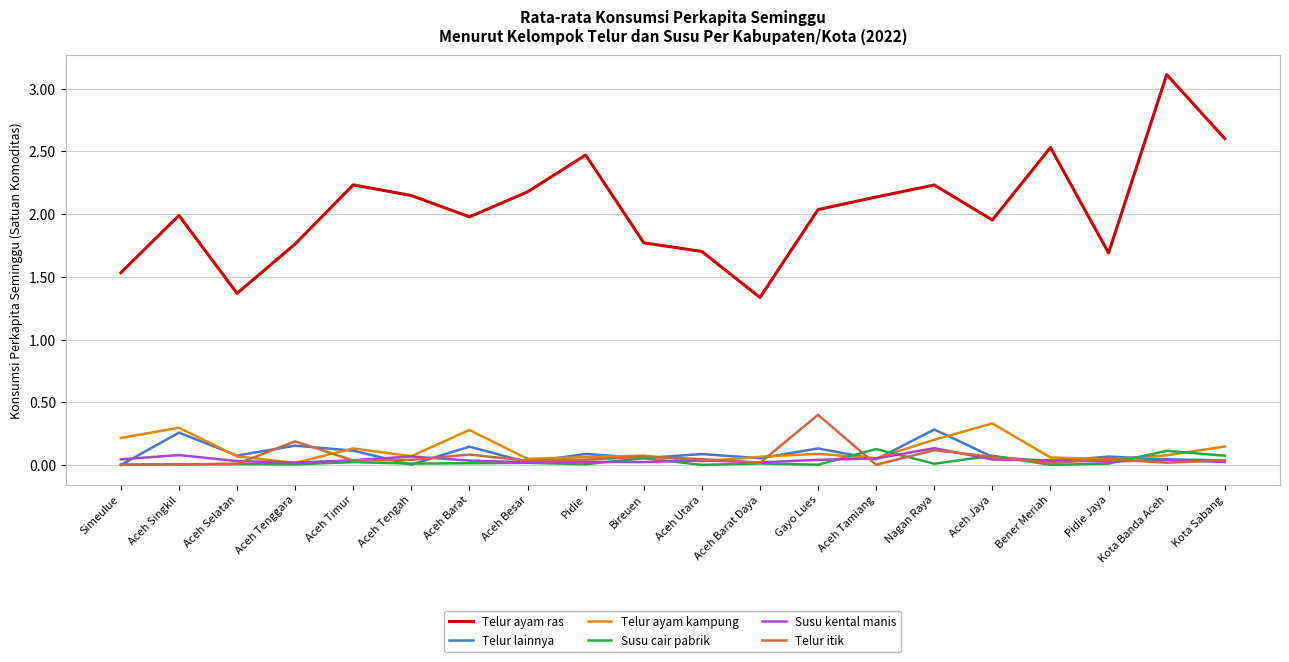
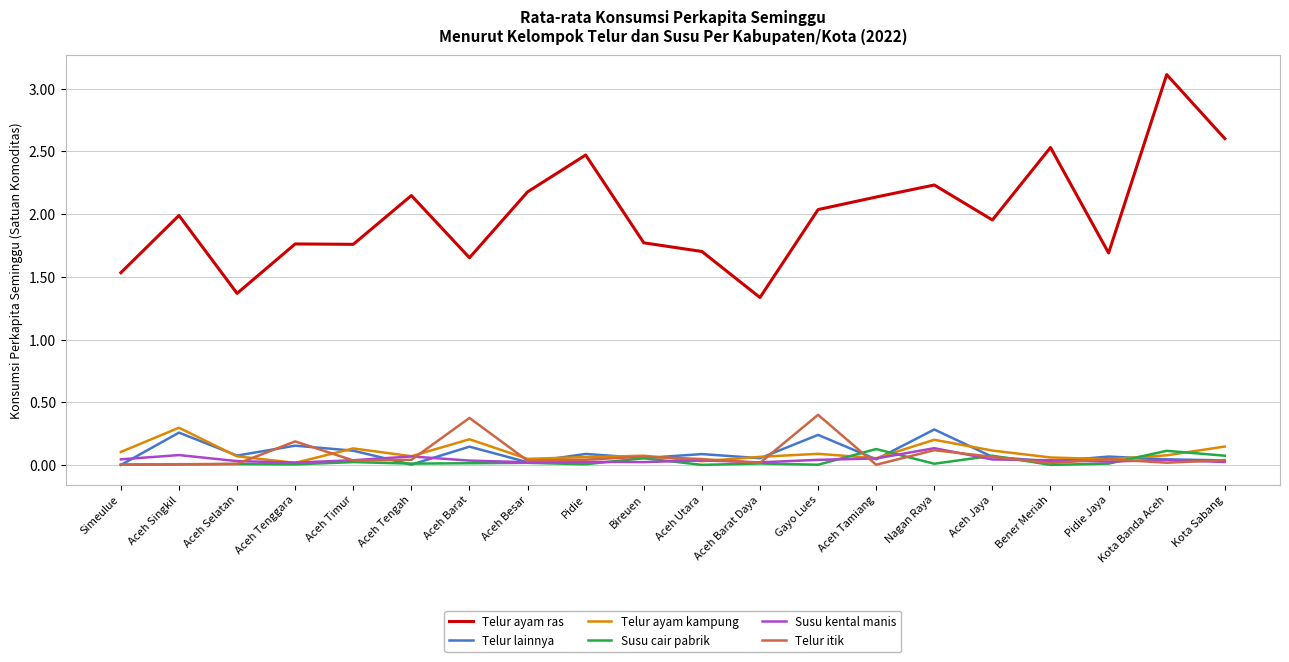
Telur ayam kampung, Simeulue: 0.22 -> 0.10
Telur ayam ras, Aceh Timur: 2.23 -> 1.76
Telur ayam ras, Aceh Barat: 1.98 -> 1.65
Telur ayam kampung, Aceh Barat: 0.28 -> 0.21
Telur itik, Aceh Barat: 0.08 -> 0.38
Telur lainnya, Gayo Lues: 0.13 -> 0.24
Telur ayam kampung, Aceh Jaya: 0.33 -> 0.12
